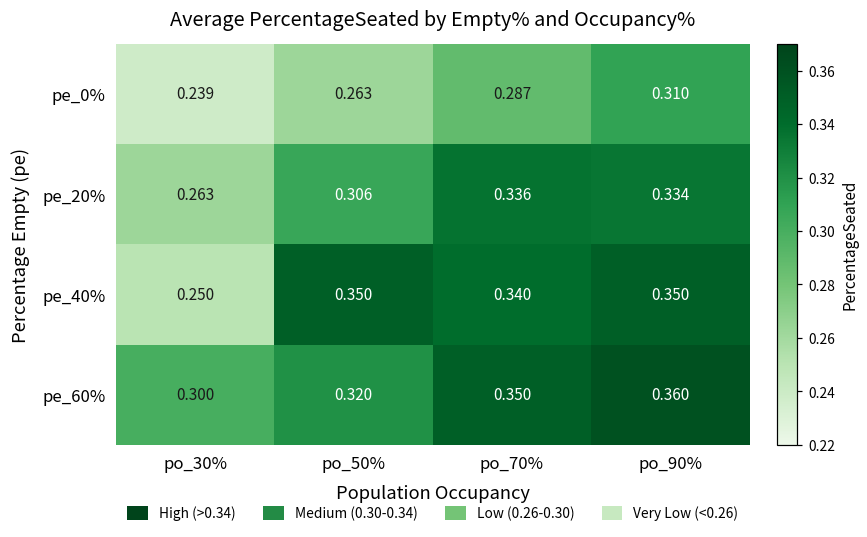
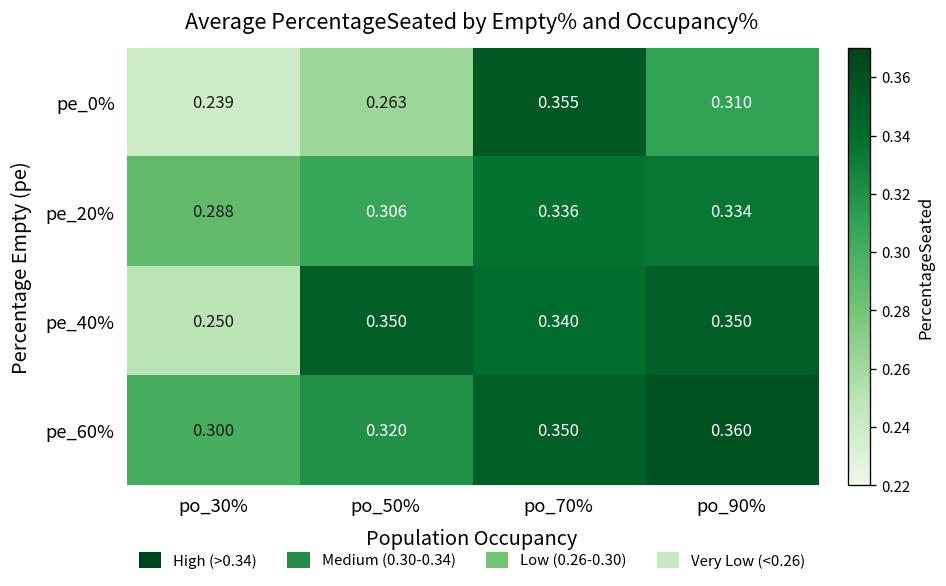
pe_0%, po_70%: 0.287 -> 0.355
pe_20%, po_30%: 0.263 -> 0.288
